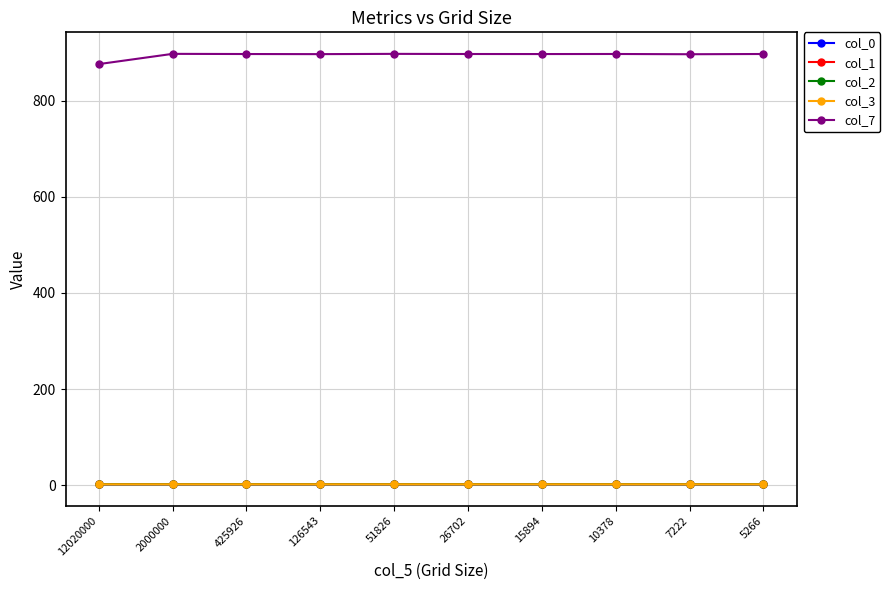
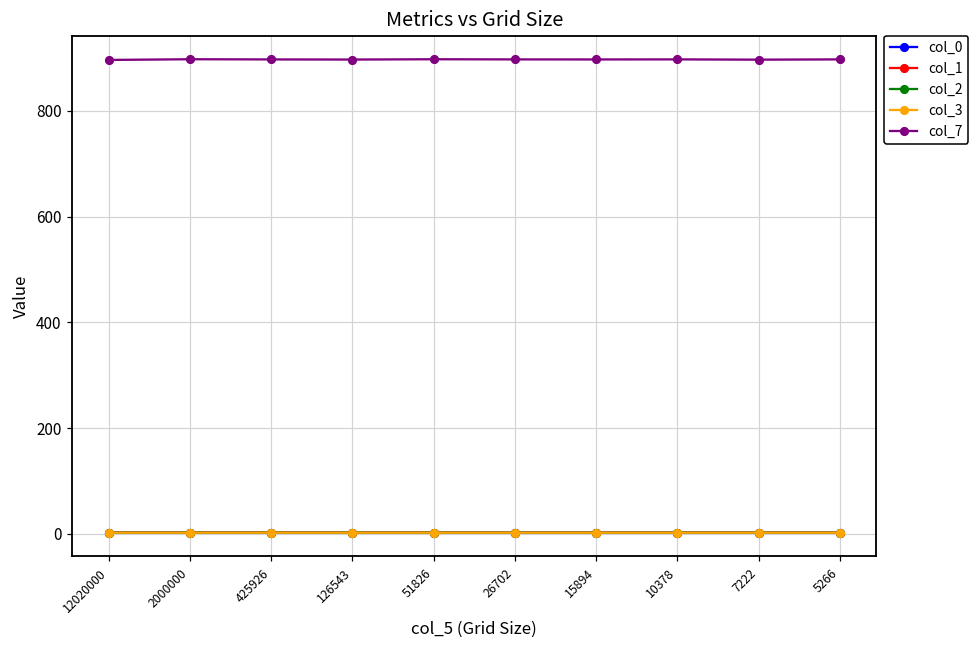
col_7, 12020000: 880 -> 900
